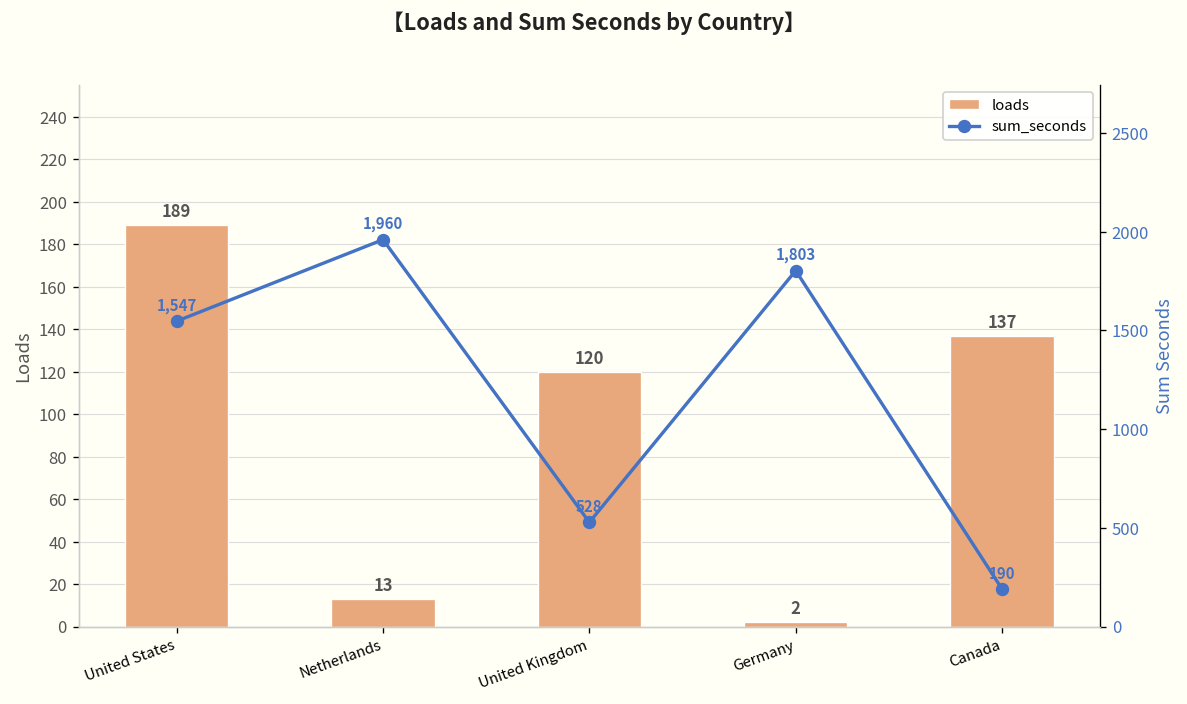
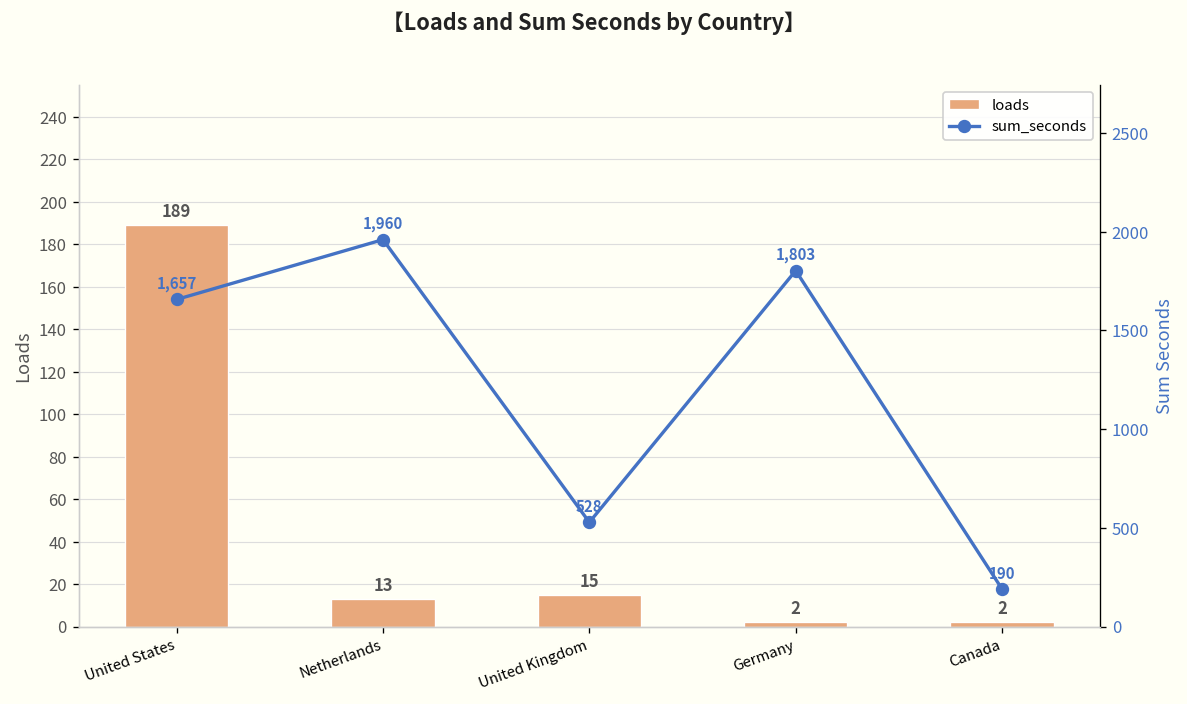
loads, United Kingdom: 120 -> 15
loads, Canada: 137 -> 2
sum_seconds, United States: 1,547 -> 1,657
